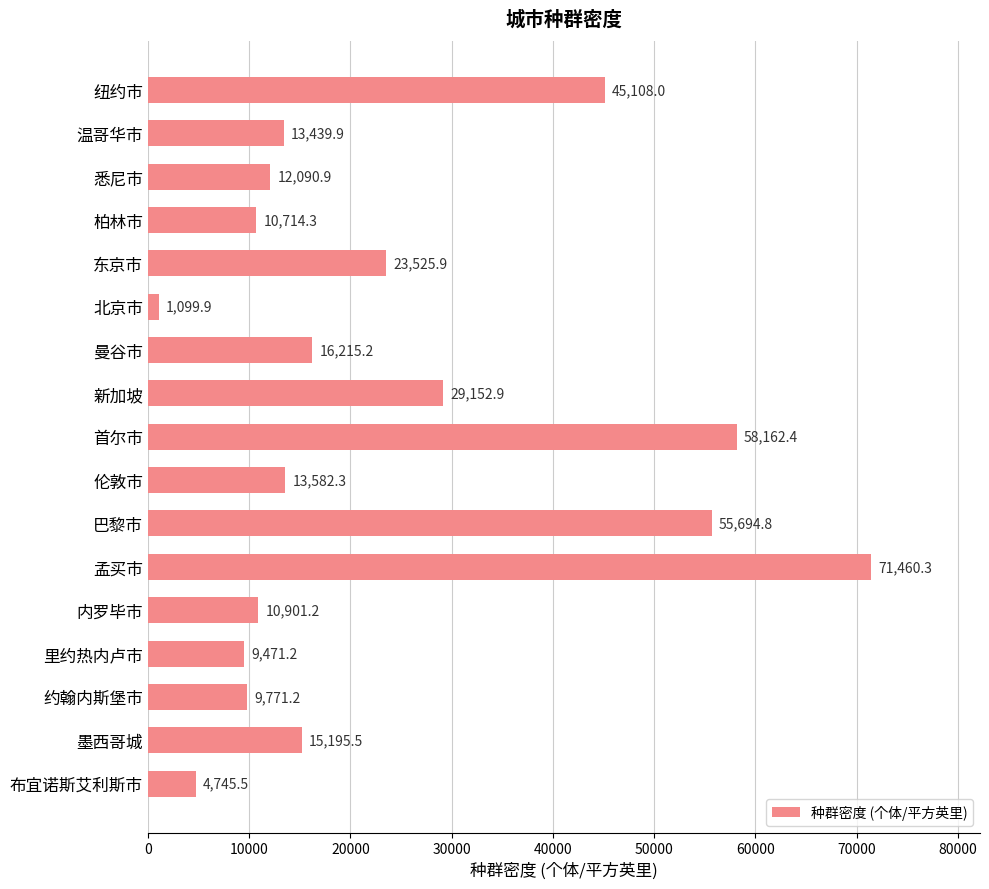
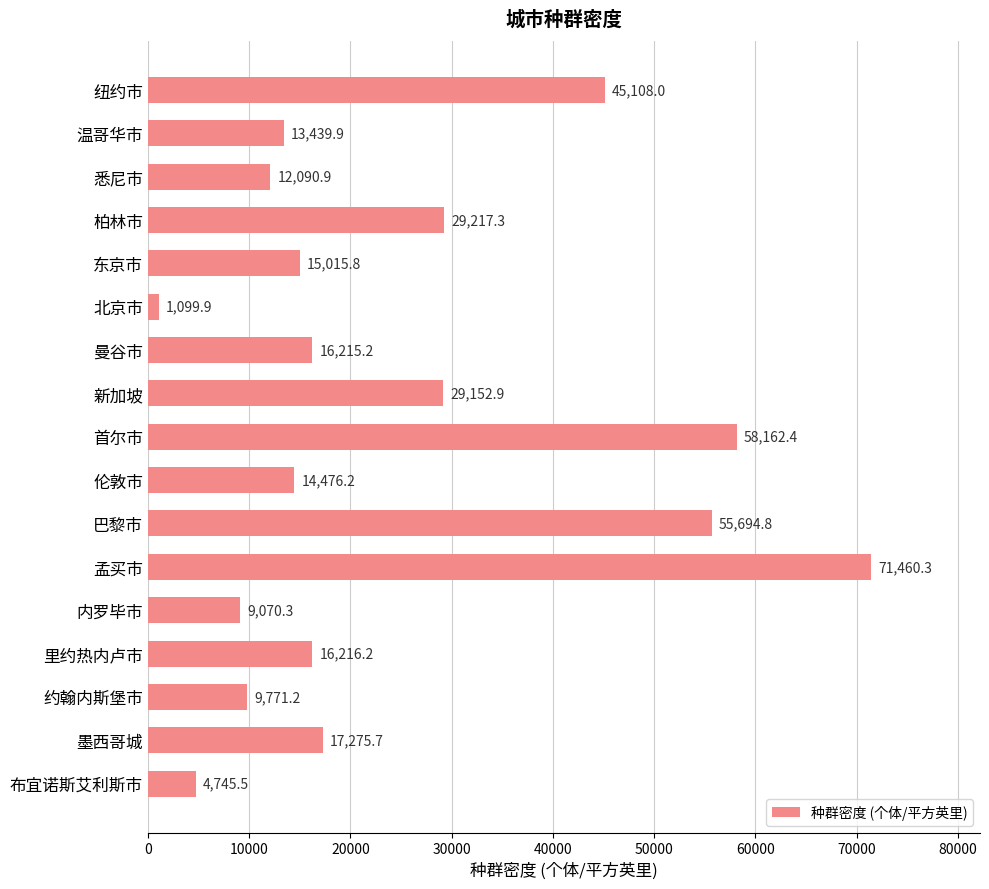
柏林市: 10,714.3 -> 29,217.3
东京市: 23,525.9 -> 15,015.8
伦敦市: 13,582.3 -> 14,476.2
内罗毕市: 10,901.2 -> 9,070.3
里约热内卢市: 9,471.2 -> 16,216.2
墨西哥城: 15,195.5 -> 17,275.7
